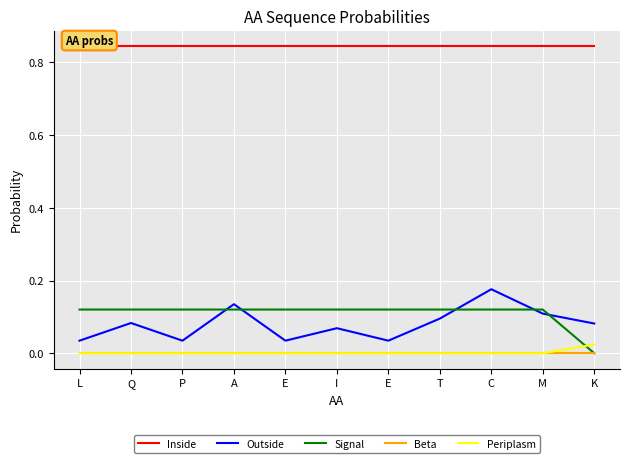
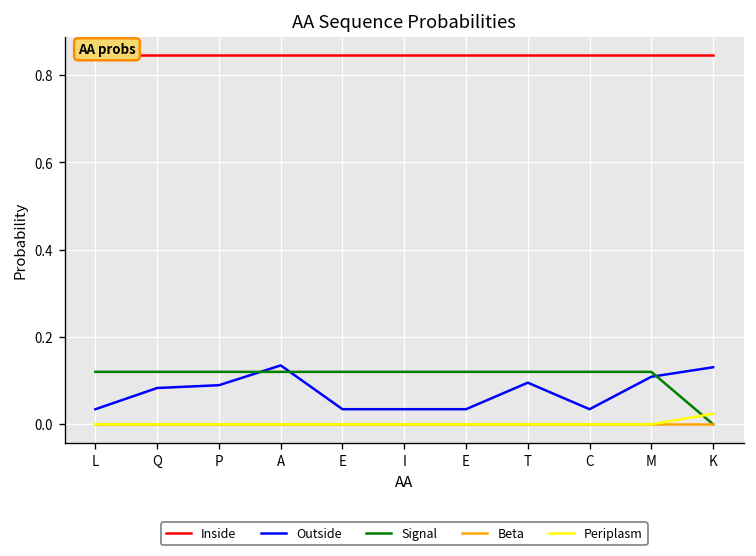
Outside, P: 0.03 -> 0.09
Outside, I: 0.07 -> 0.03
Outside, C: 0.18 -> 0.03
Outside, K: 0.08 -> 0.13
